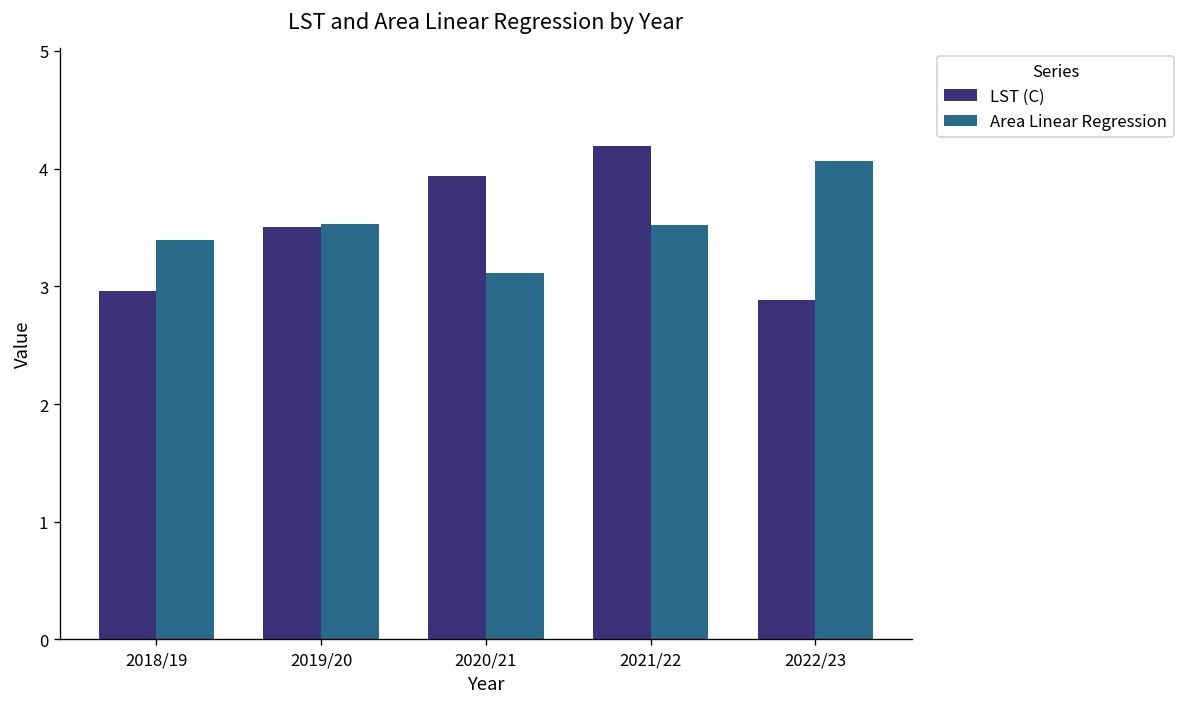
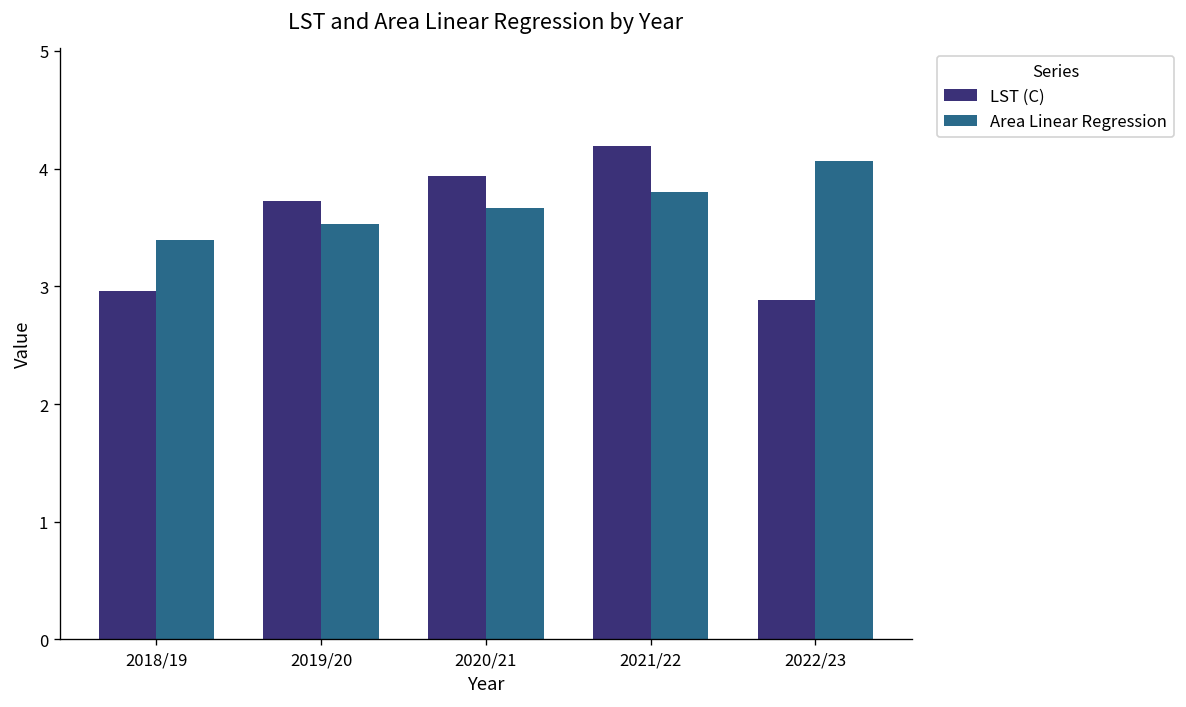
LST (C), 2019/20: 3.5 -> 3.7
Area Linear Regression, 2020/21: 3.1 -> 3.7
Area Linear Regression, 2021/22: 3.5 -> 3.8
